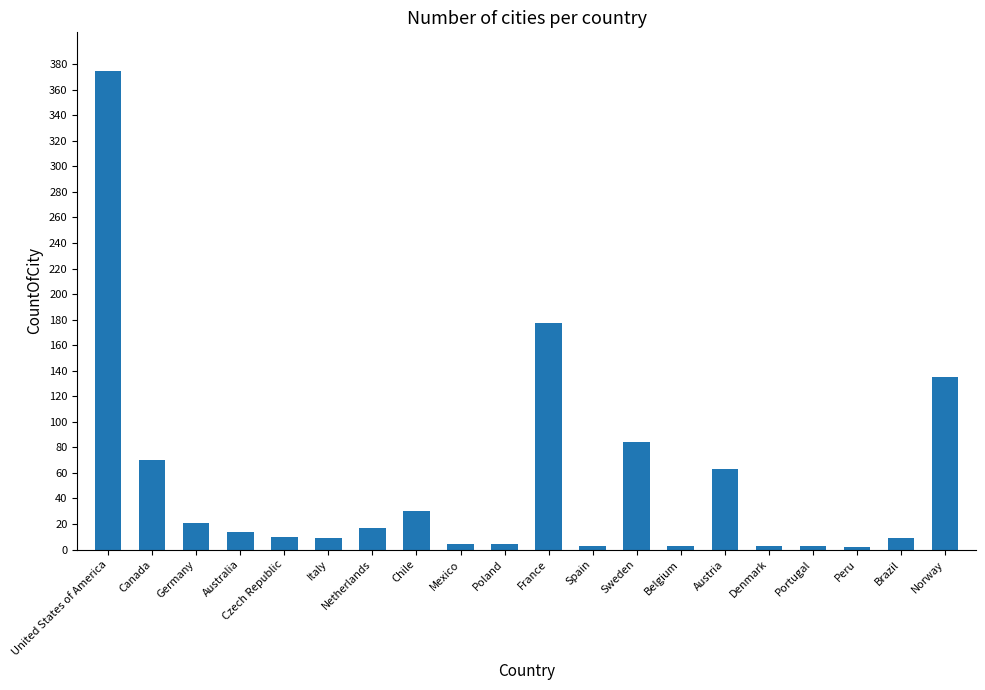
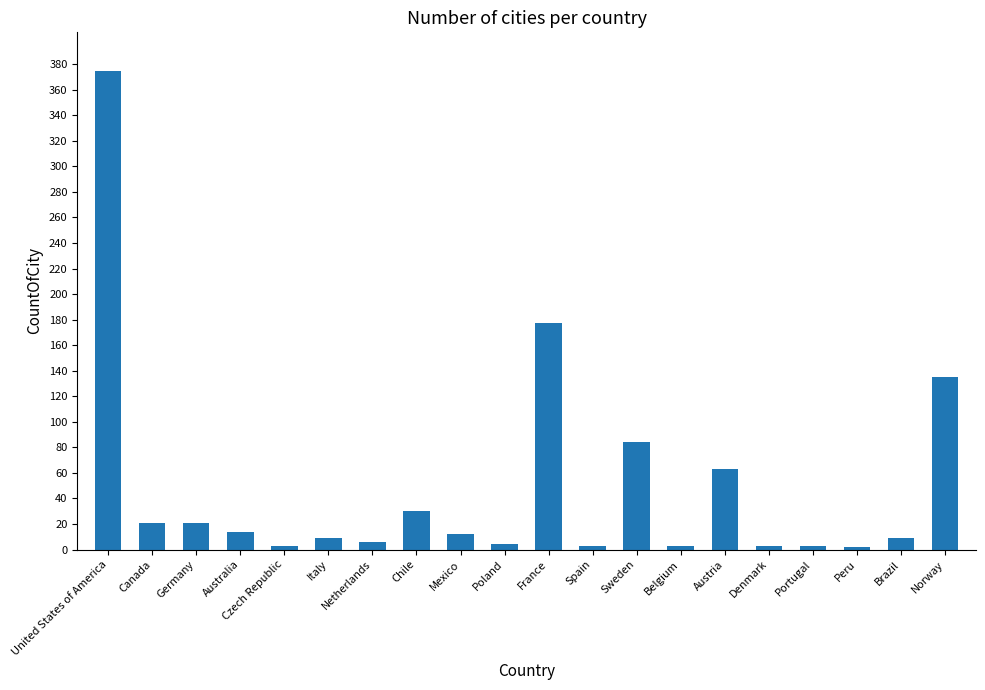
Canada: 70 -> 21
Czech Republic: 10 -> 3
Netherlands: 17 -> 6
Mexico: 4 -> 12
